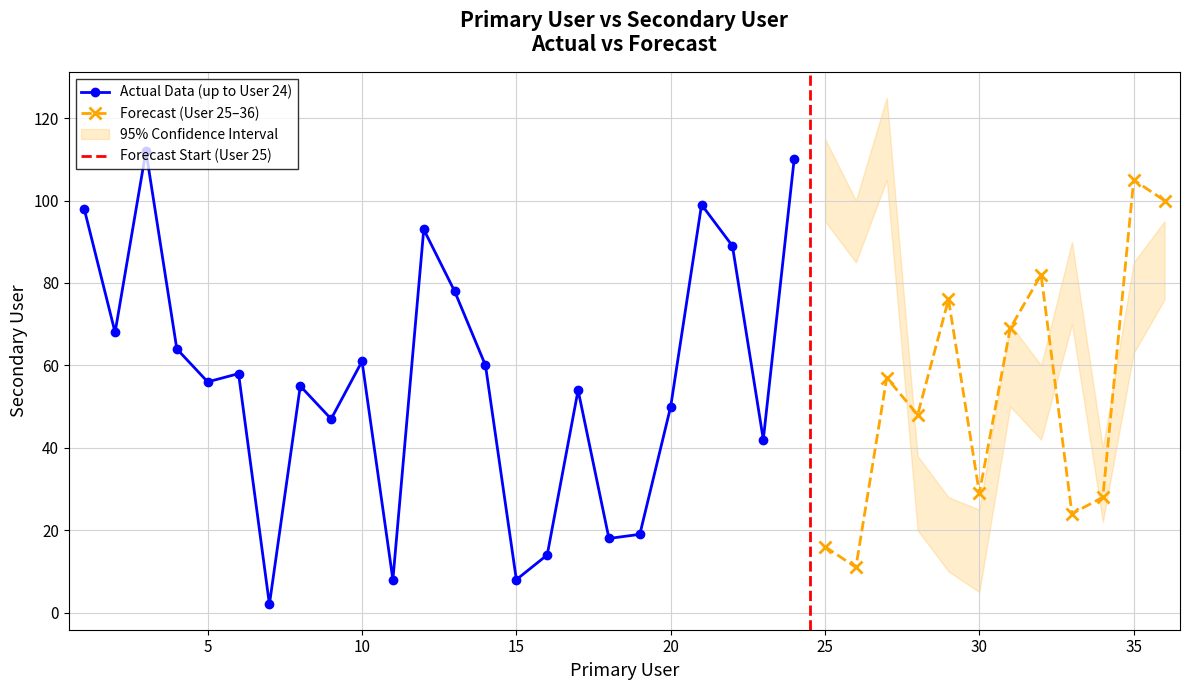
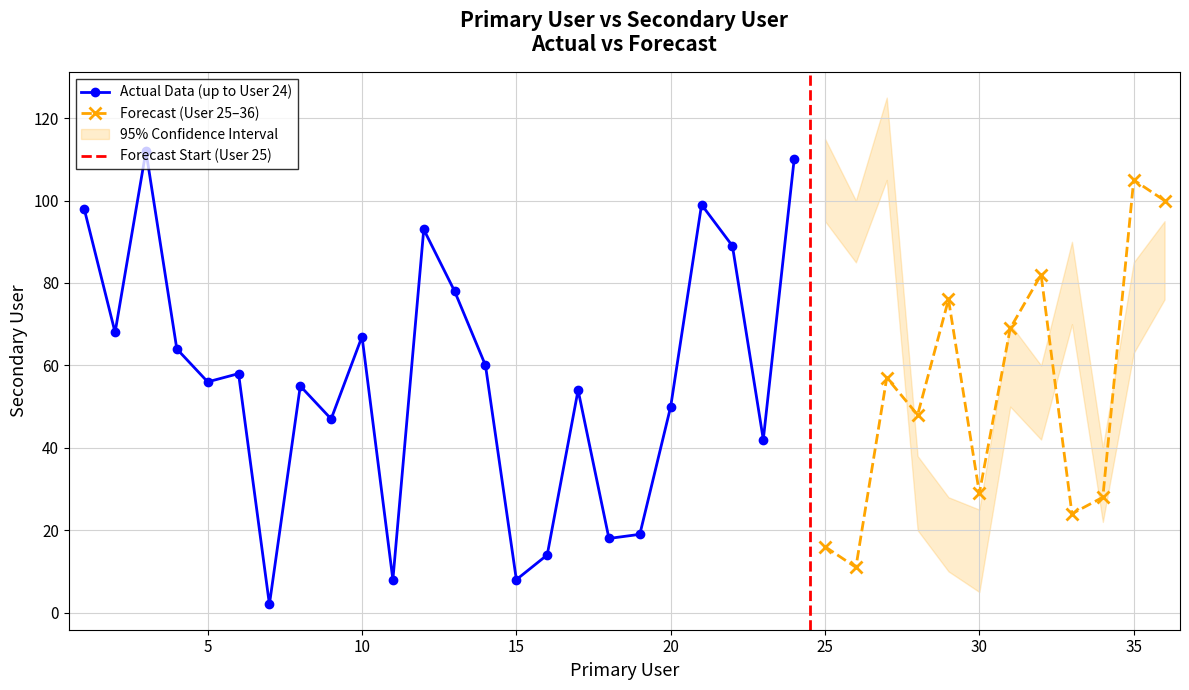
Actual Data (up to User 24), 10: 61 -> 67
